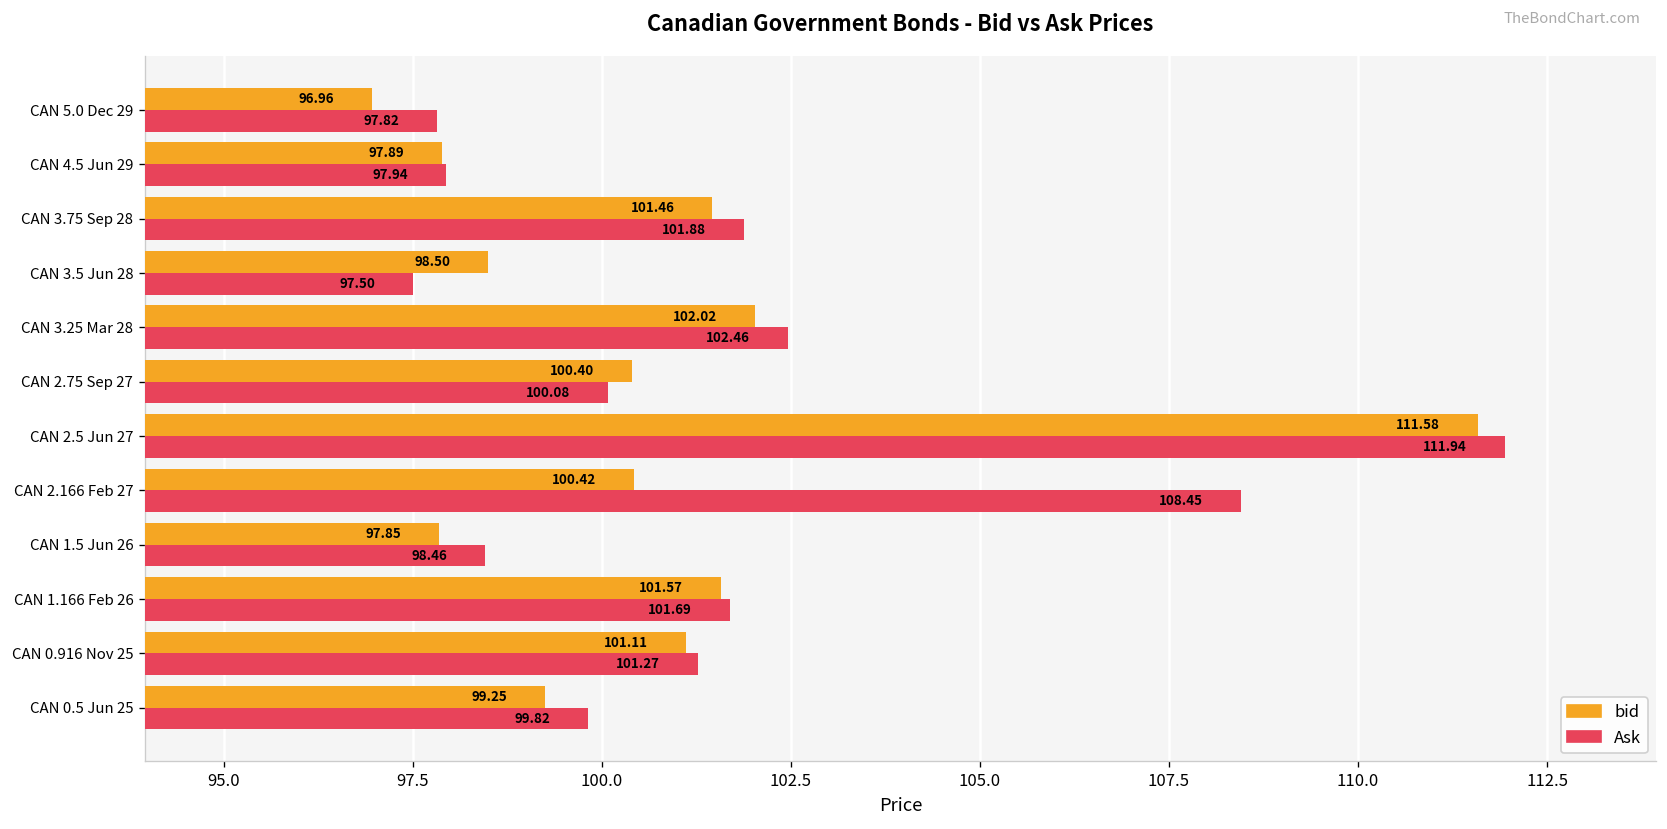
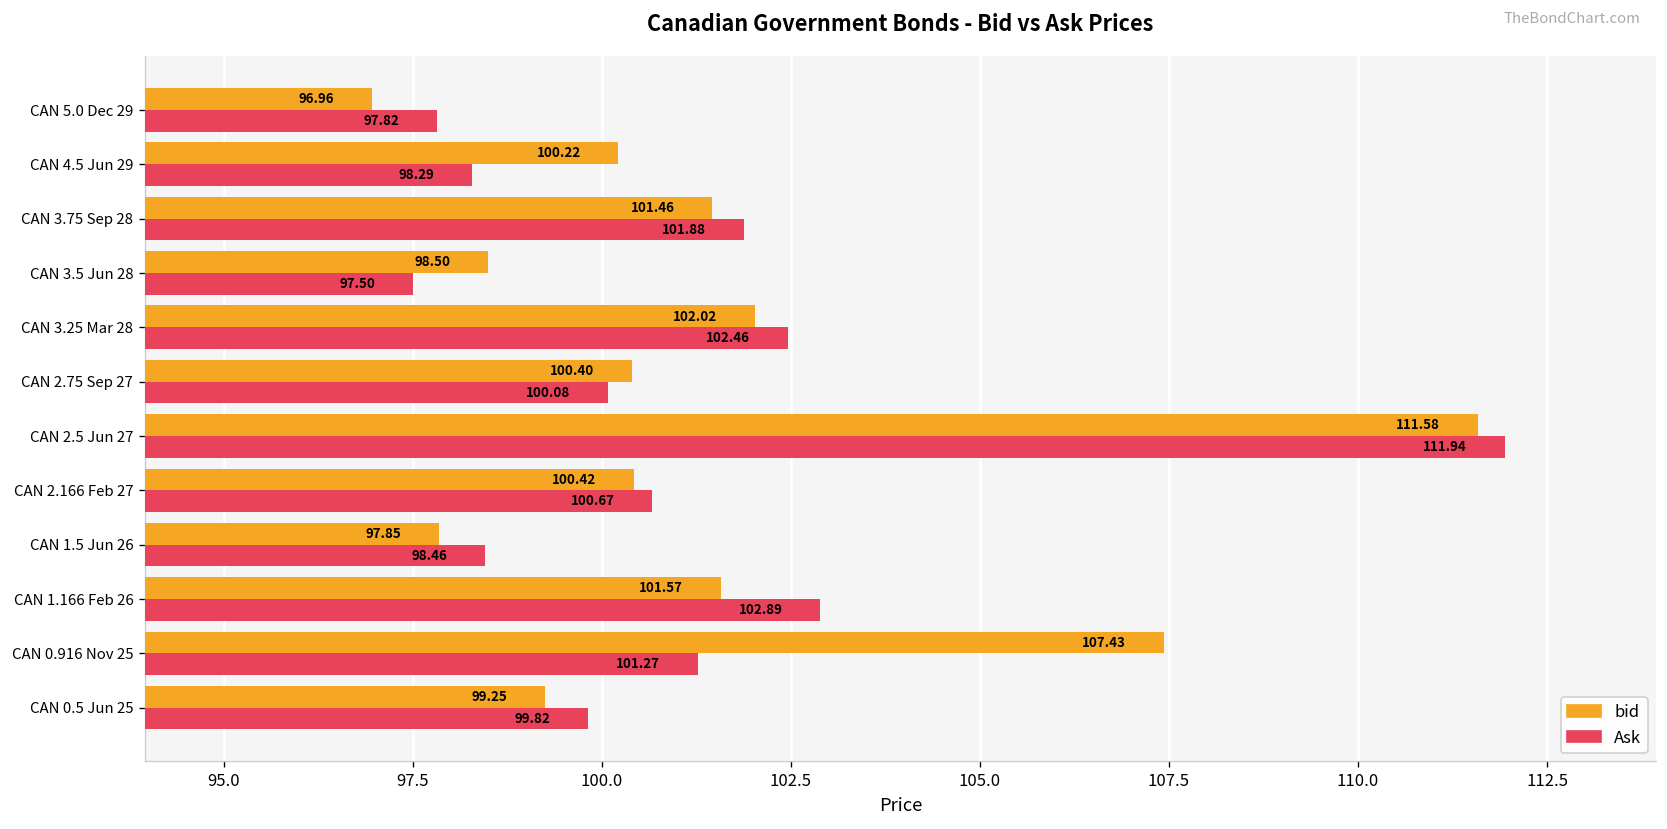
bid, CAN 4.5 Jun 29: 97.89 -> 100.22
Ask, CAN 4.5 Jun 29: 97.94 -> 98.29
Ask, CAN 2.166 Feb 27: 108.45 -> 100.67
Ask, CAN 1.166 Feb 26: 101.69 -> 102.89
bid, CAN 0.916 Nov 25: 101.11 -> 107.43
